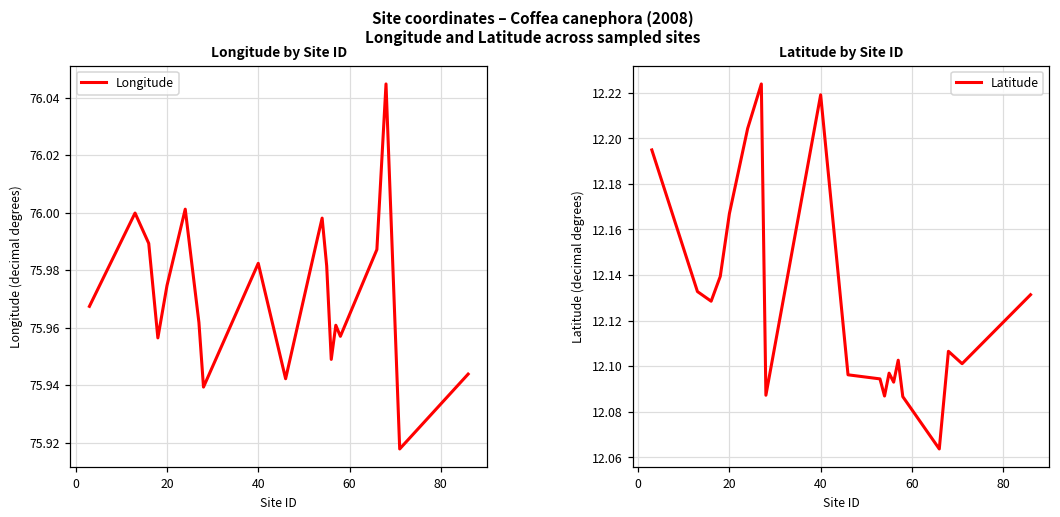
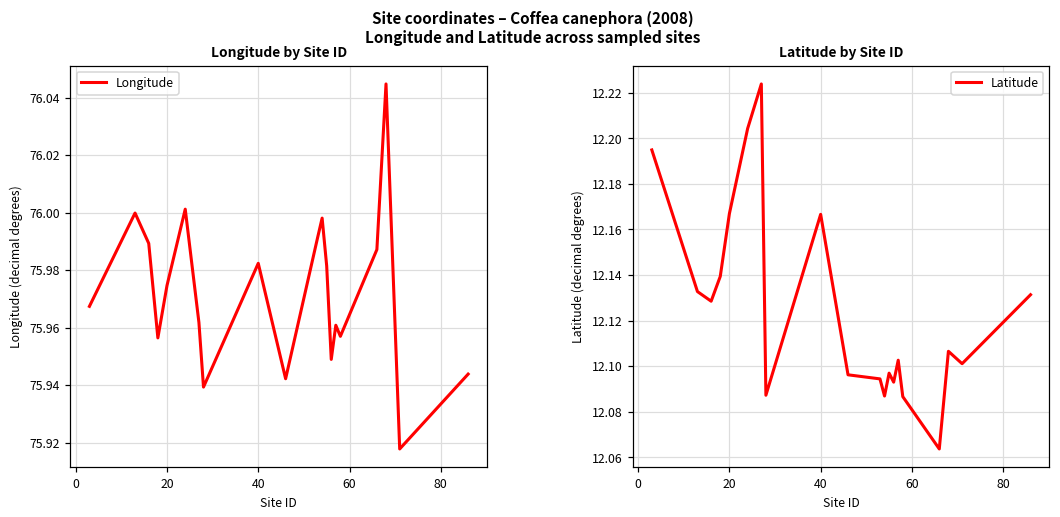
Latitude by Site ID, 40: 12.219 -> 12.167
